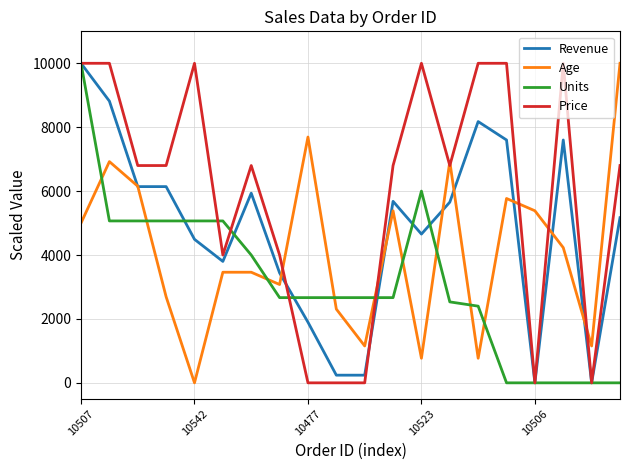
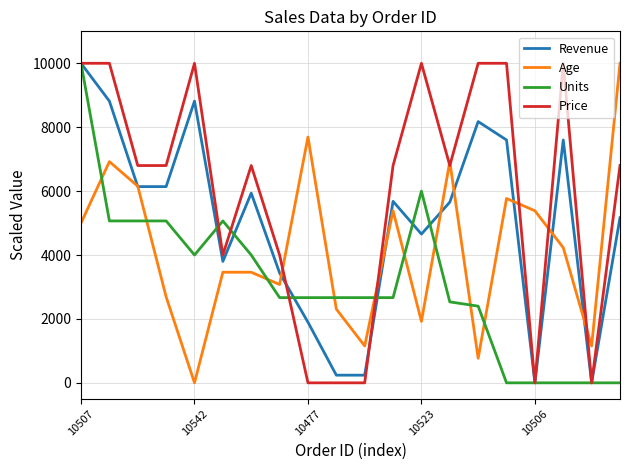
Revenue, 10542: 4500 -> 8800
Units, 10542: 5100 -> 4000
Age, 10523: 800 -> 1900
